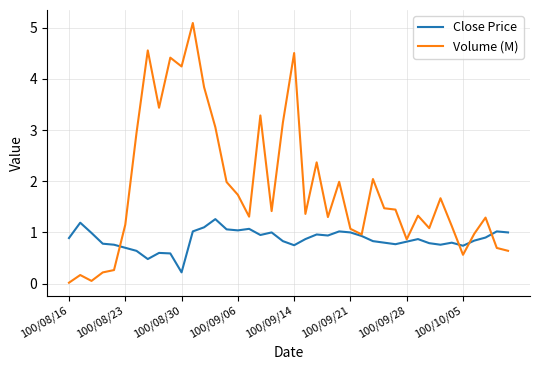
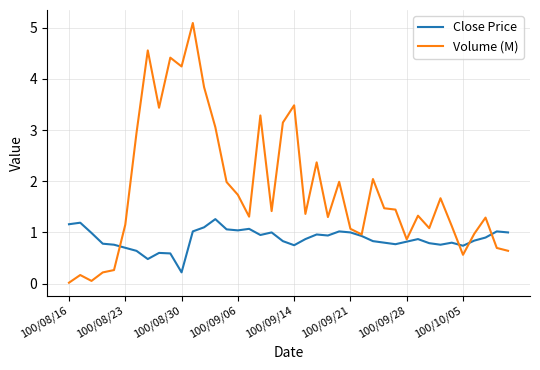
Close Price, 100/08/16: 0.9 -> 1.2
Volume (M), 100/09/14: 4.5 -> 3.5
